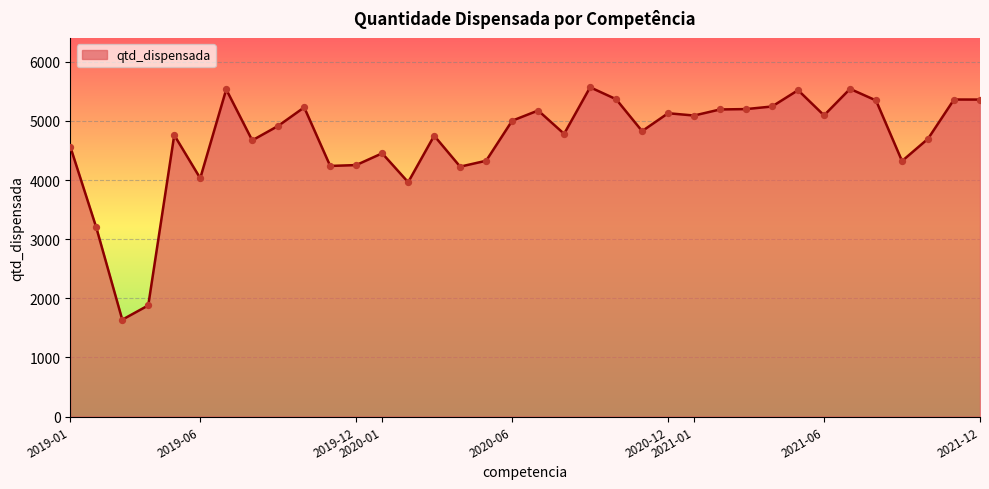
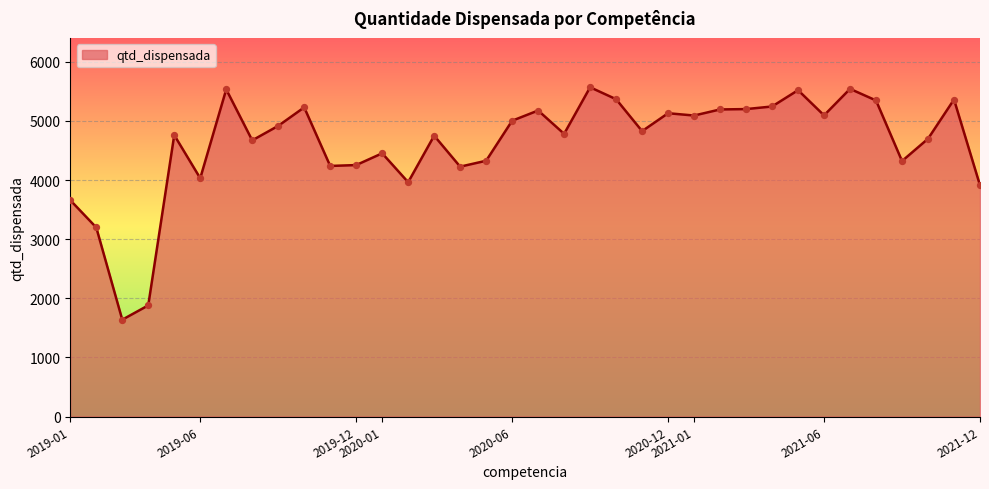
2019-01: 4600 -> 3700
2021-12: 5400 -> 3900
